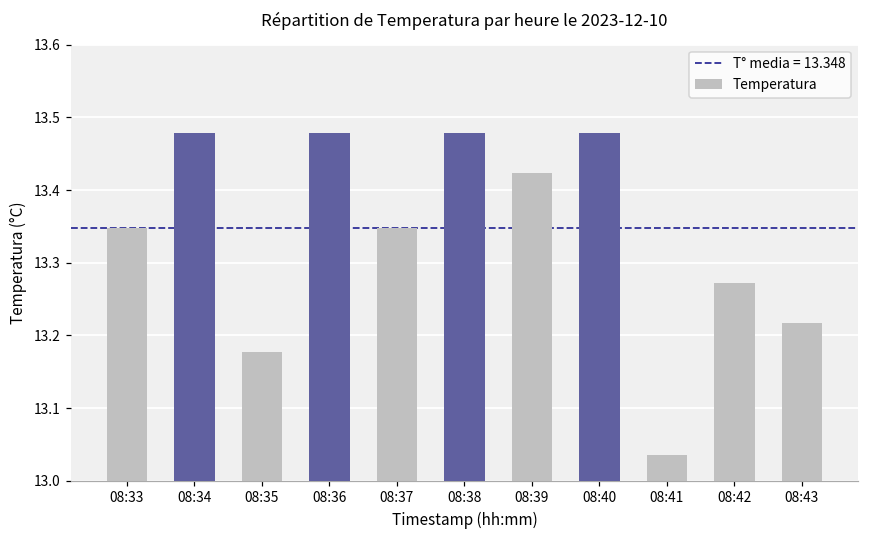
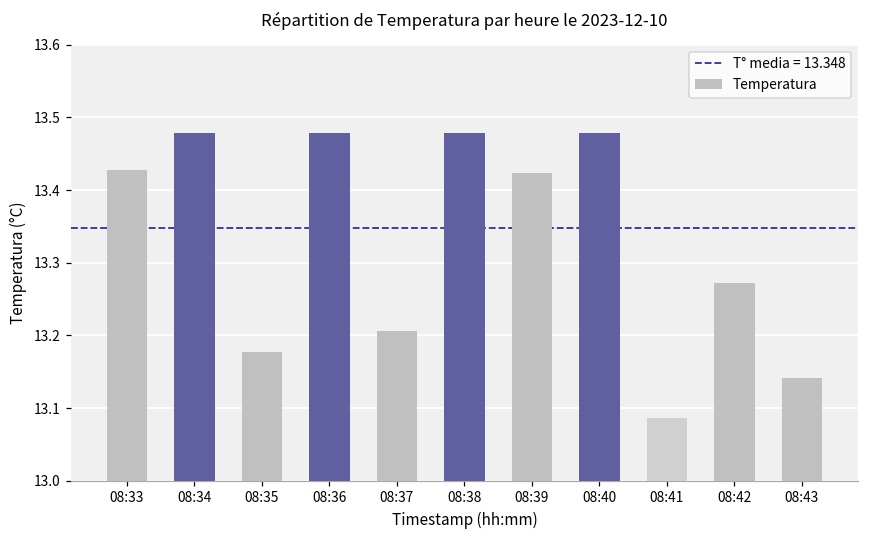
08:33: 13.35 -> 13.43
08:37: 13.35 -> 13.21
08:41: 13.04 -> 13.09
08:43: 13.22 -> 13.14
